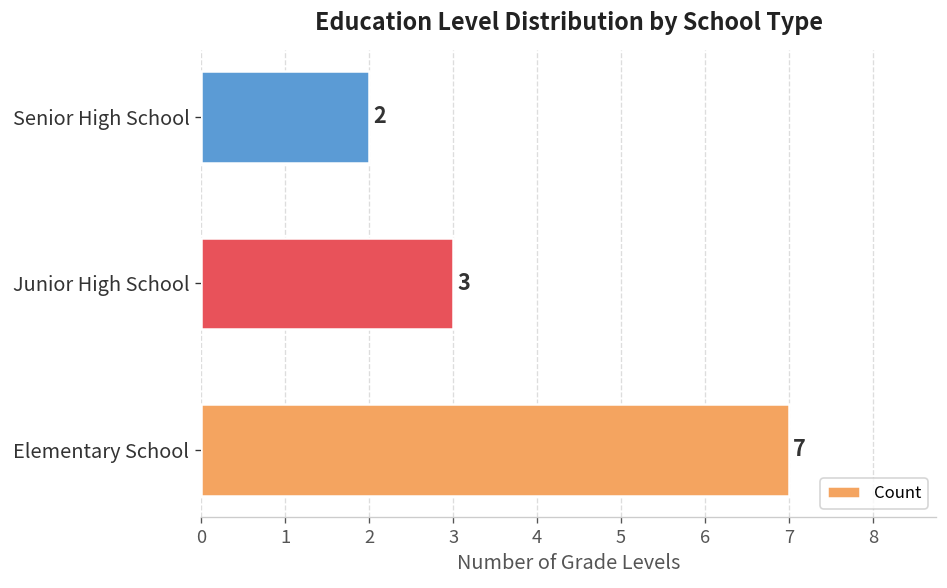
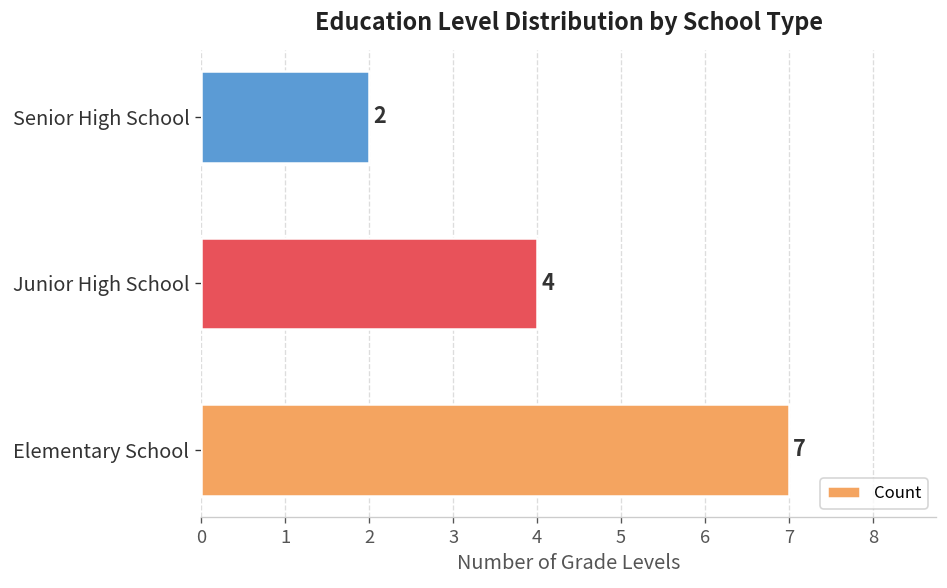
Junior High School: 3 -> 4
